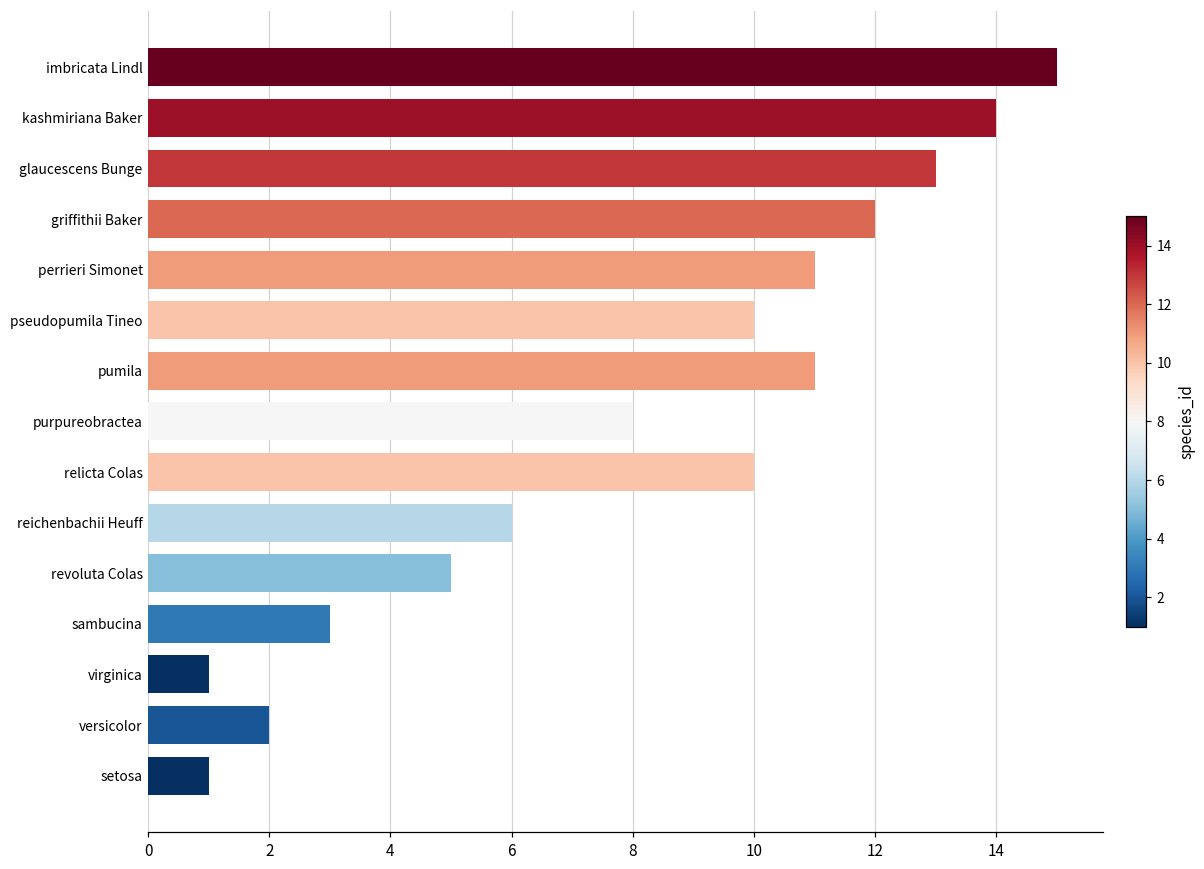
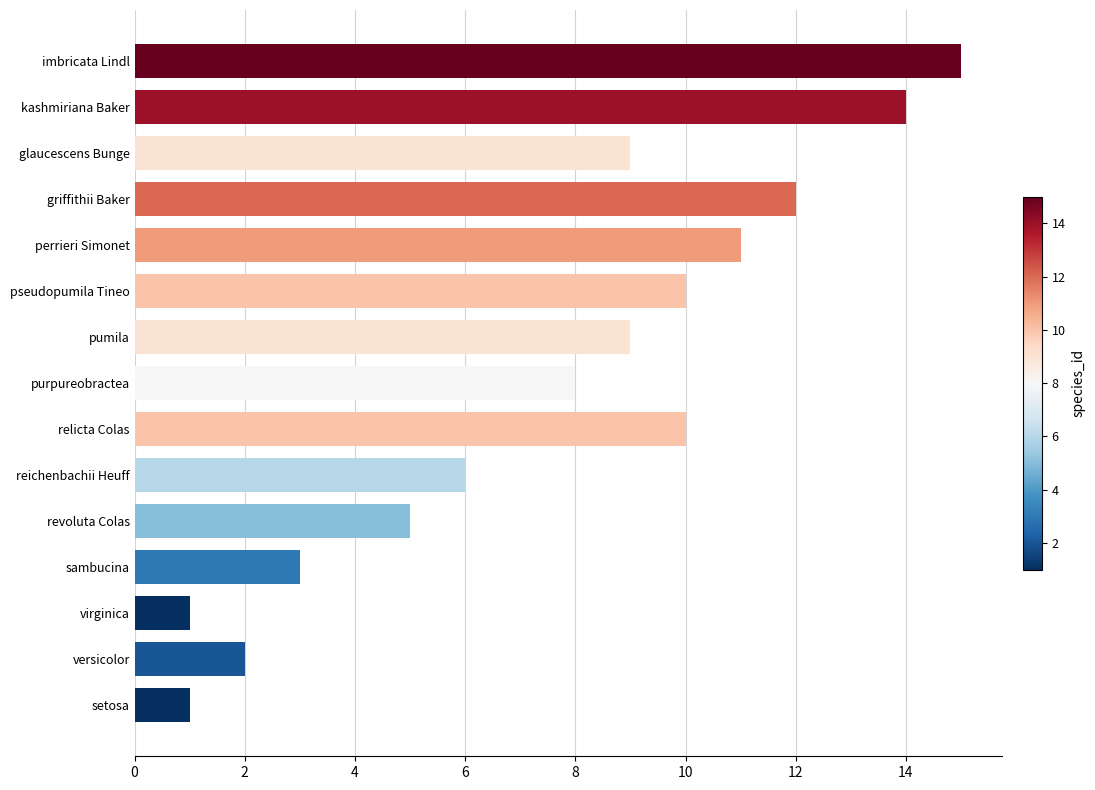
glaucescens Bunge: 13 -> 9
pumila: 11 -> 9
